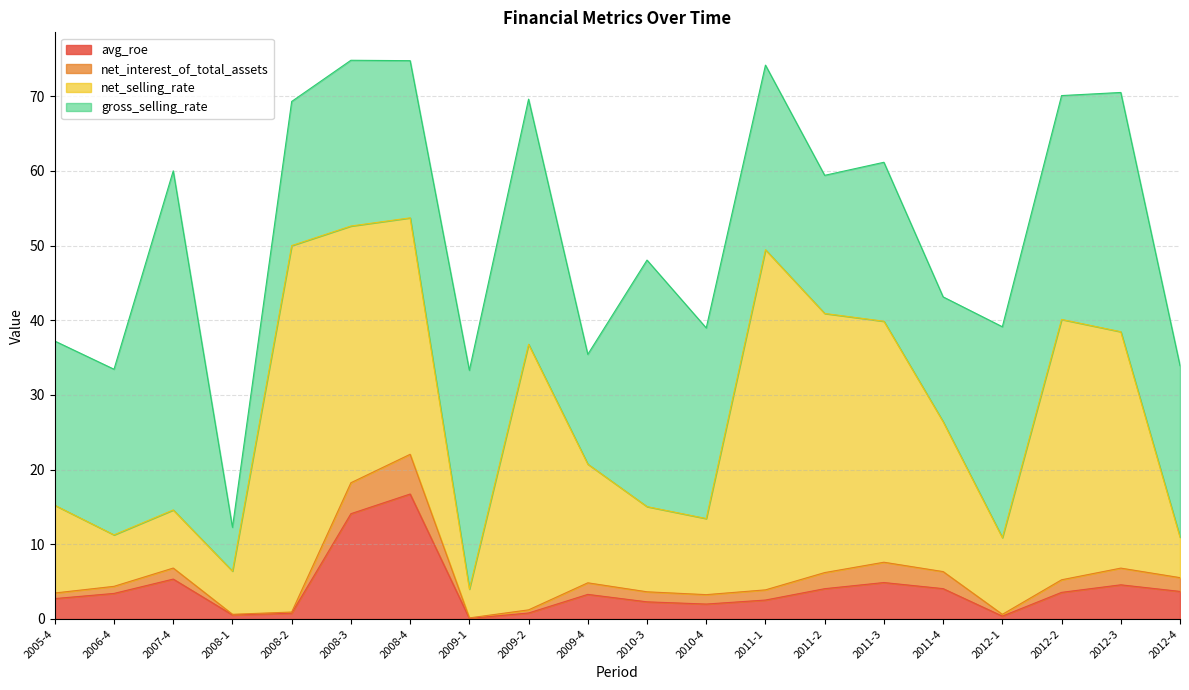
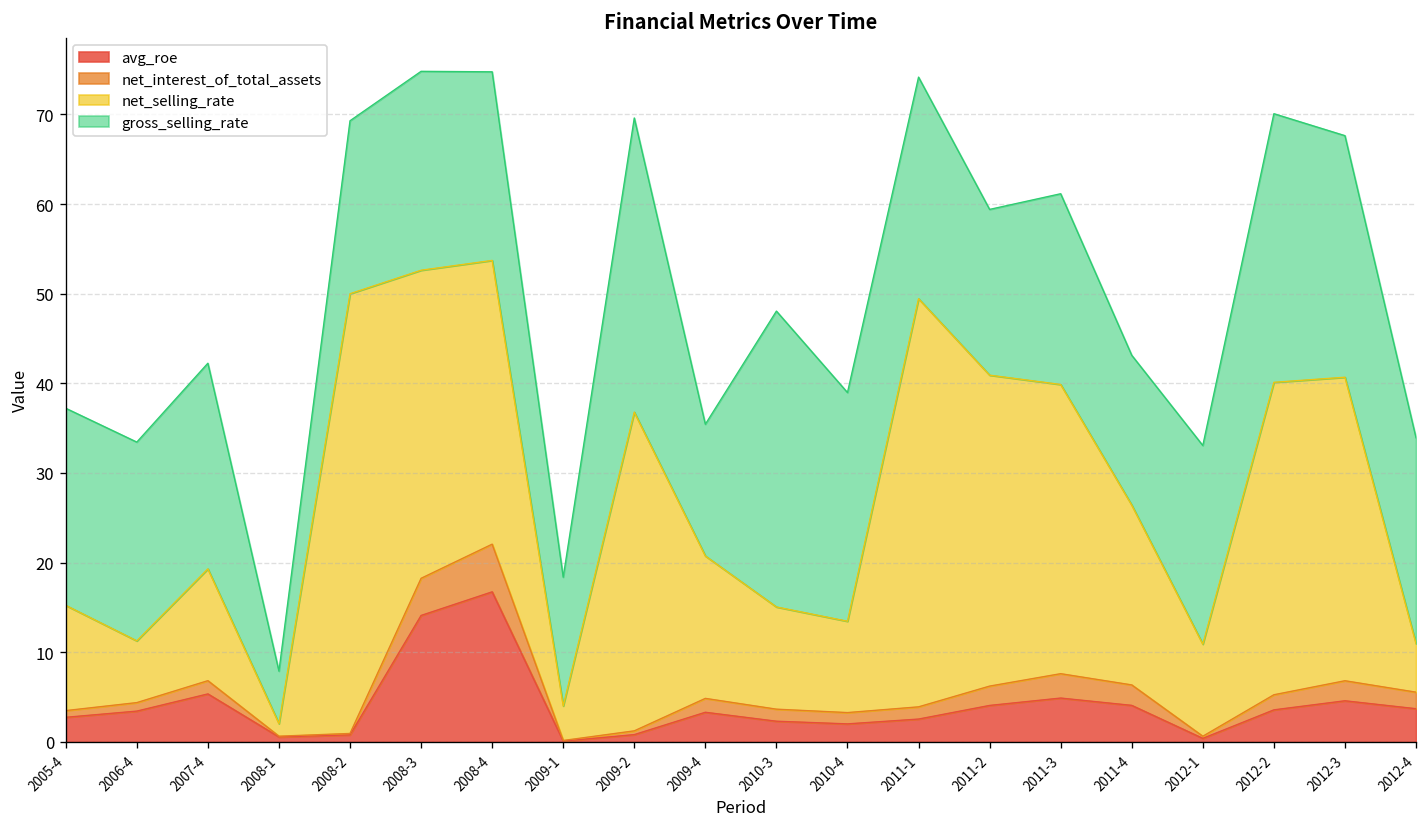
net_selling_rate, 2007-4: 8 -> 12
gross_selling_rate, 2007-4: 45 -> 23
net_selling_rate, 2008-1: 6 -> 1
gross_selling_rate, 2009-1: 29 -> 14
gross_selling_rate, 2012-1: 28 -> 22
net_selling_rate, 2012-3: 32 -> 34
gross_selling_rate, 2012-3: 32 -> 27
